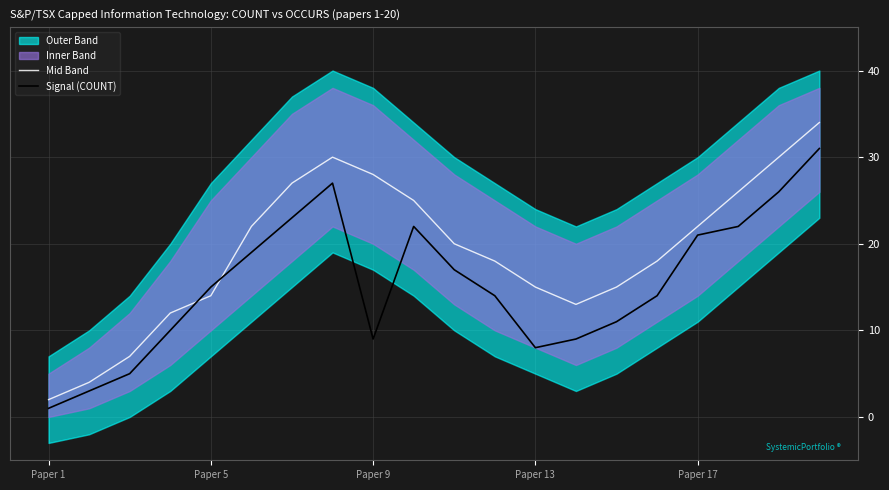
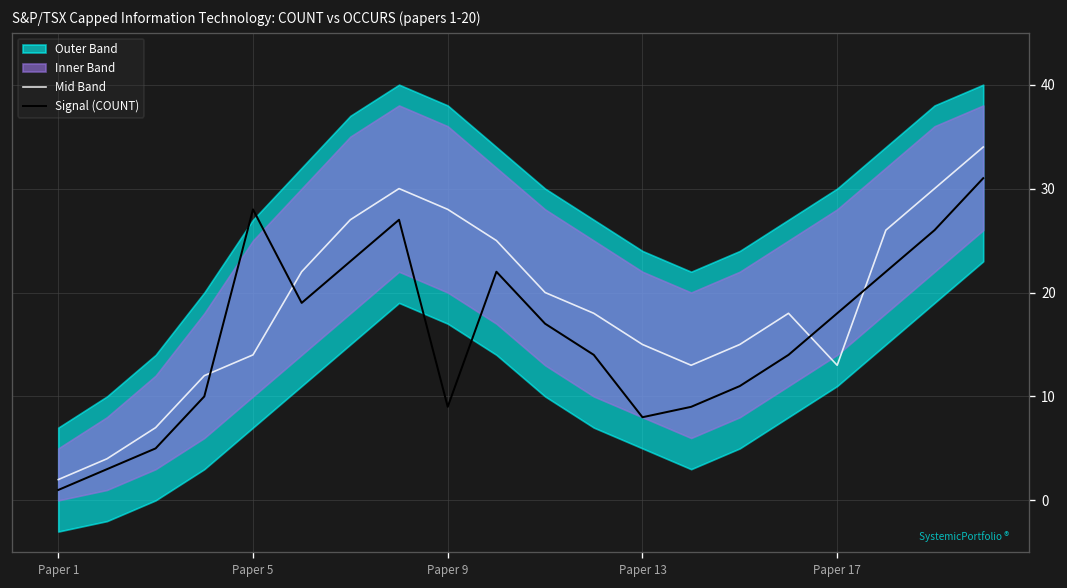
Signal (COUNT), Paper 5: 15 -> 28
Mid Band, Paper 17: 22 -> 13
Signal (COUNT), Paper 17: 21 -> 18
